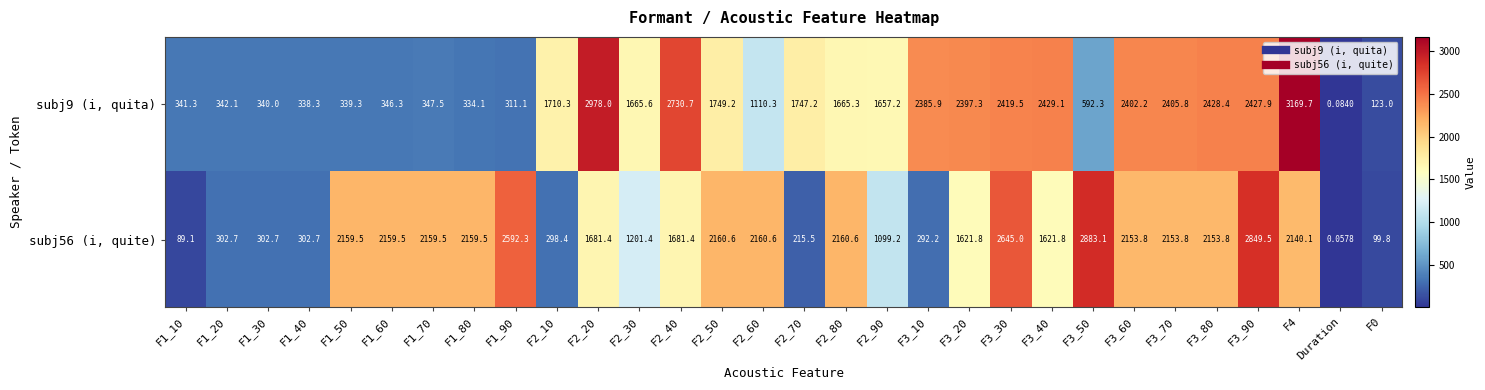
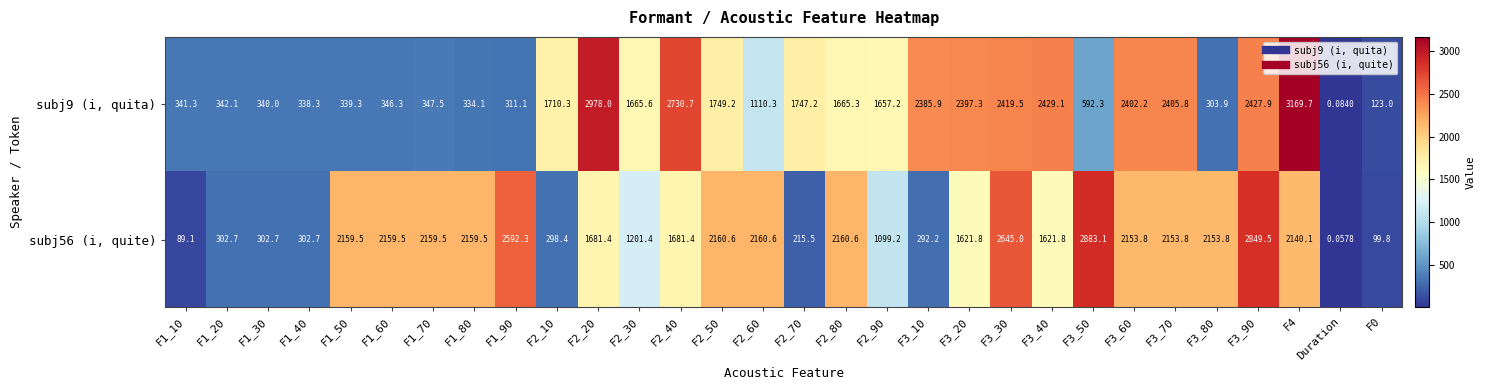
subj9 (i, quita), F3_80: 2428.4 -> 303.9
